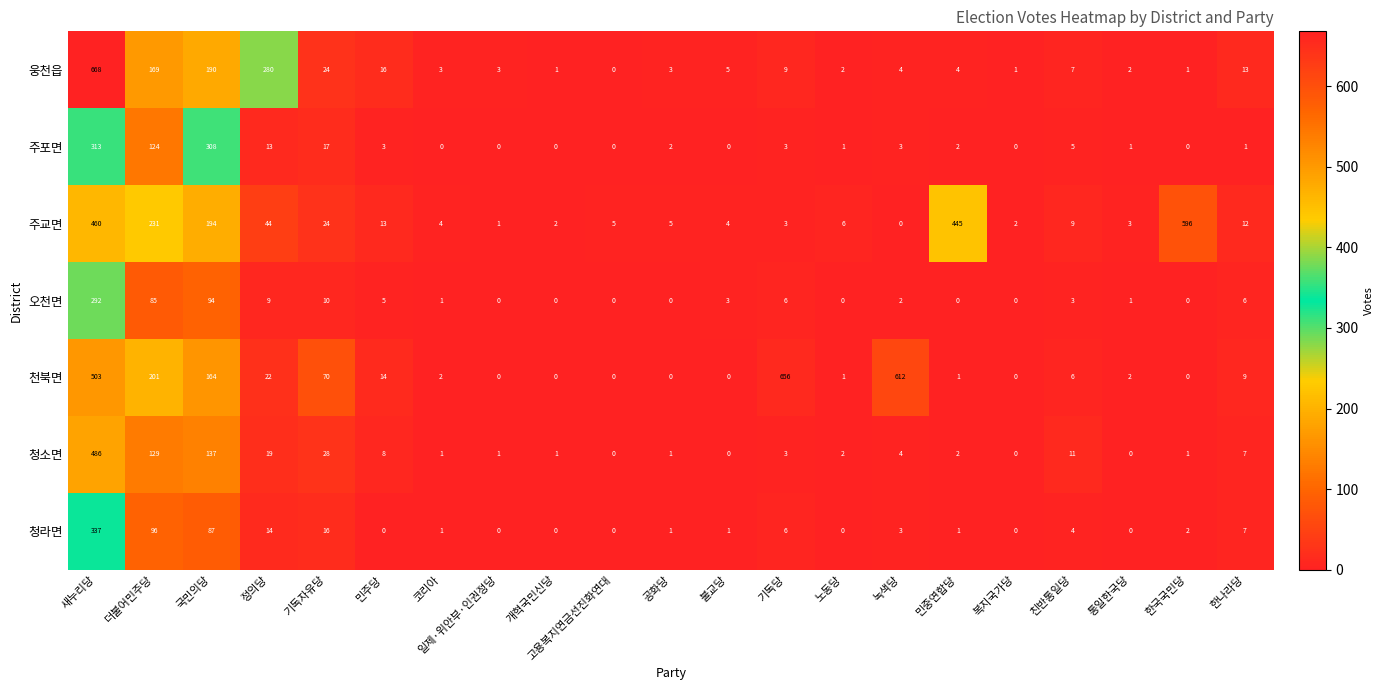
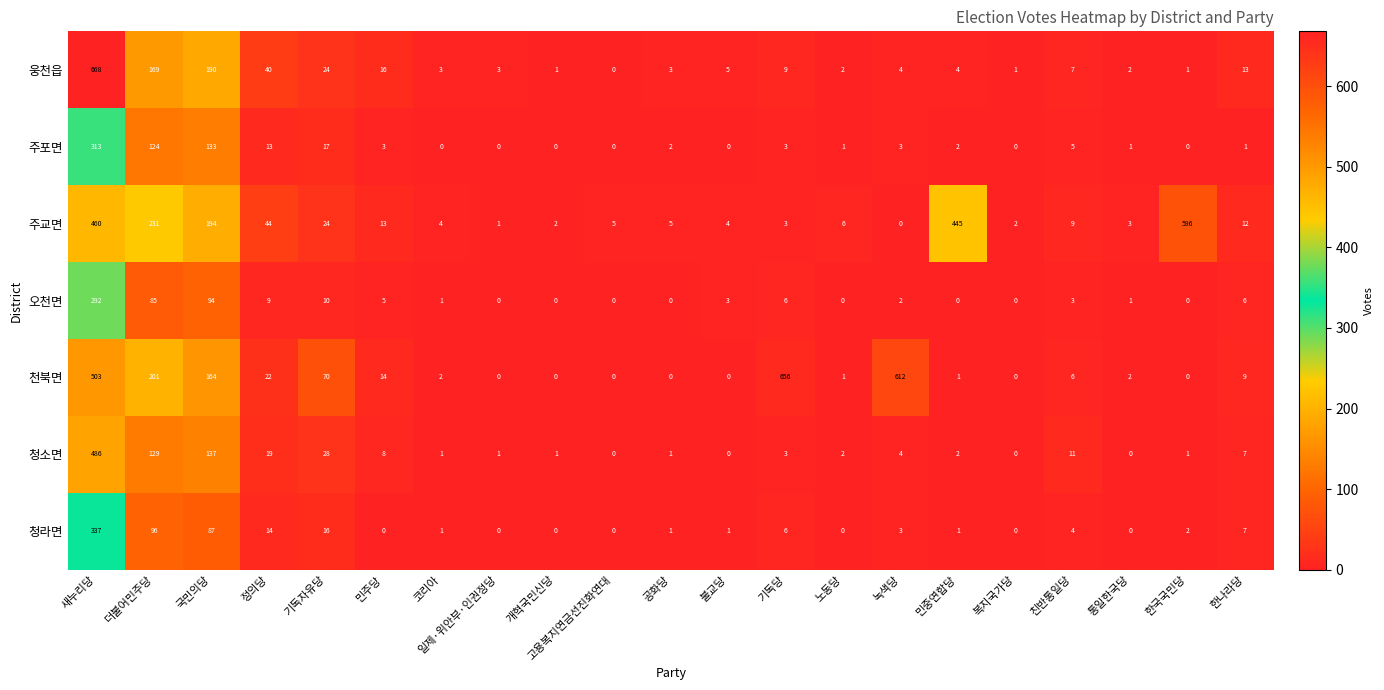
웅천읍, 정의당: 280 -> 40
주포면, 국민의당: 308 -> 133
